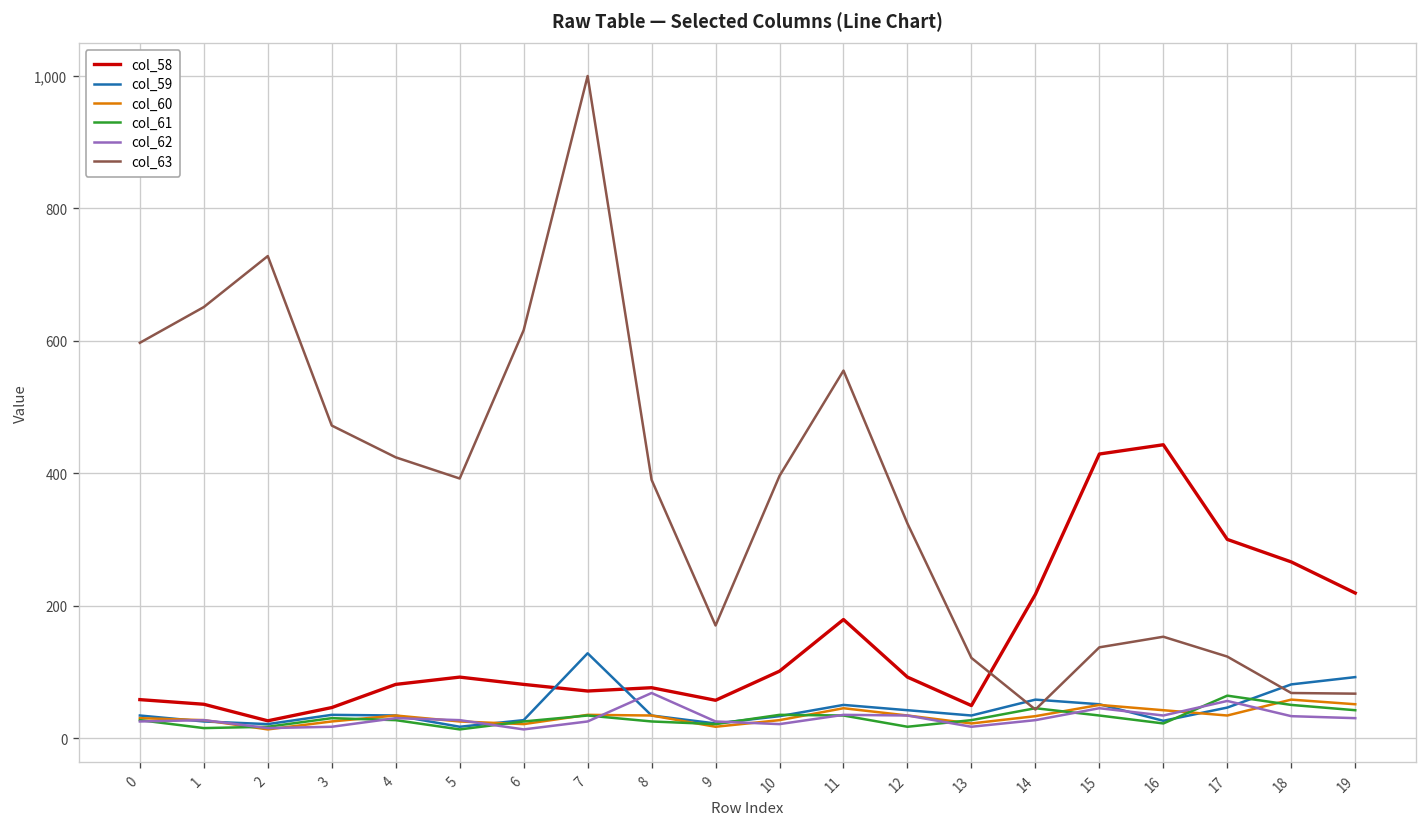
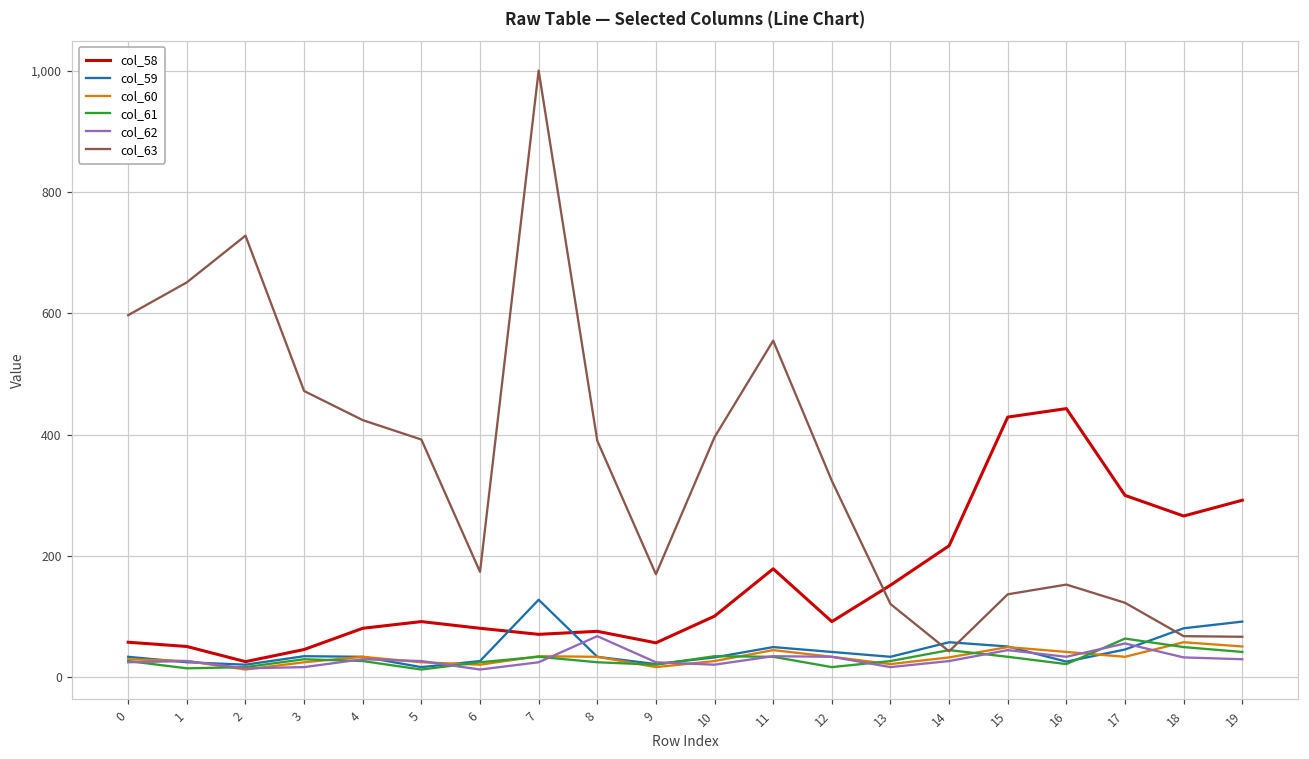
col_63, 6: 620 -> 170
col_58, 13: 50 -> 150
col_58, 19: 220 -> 290
